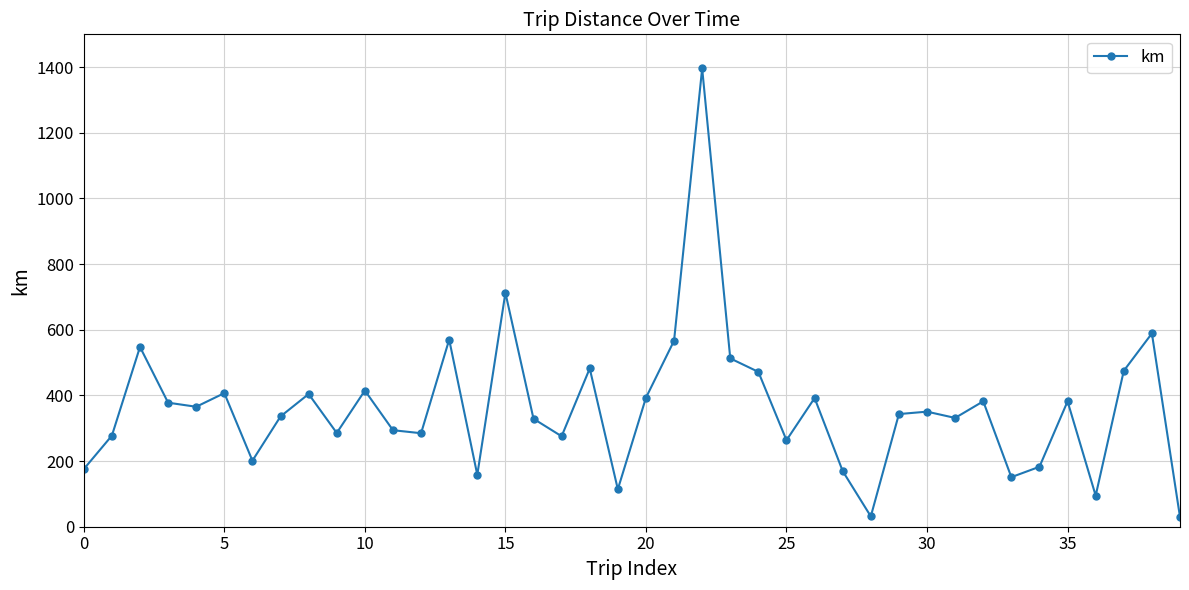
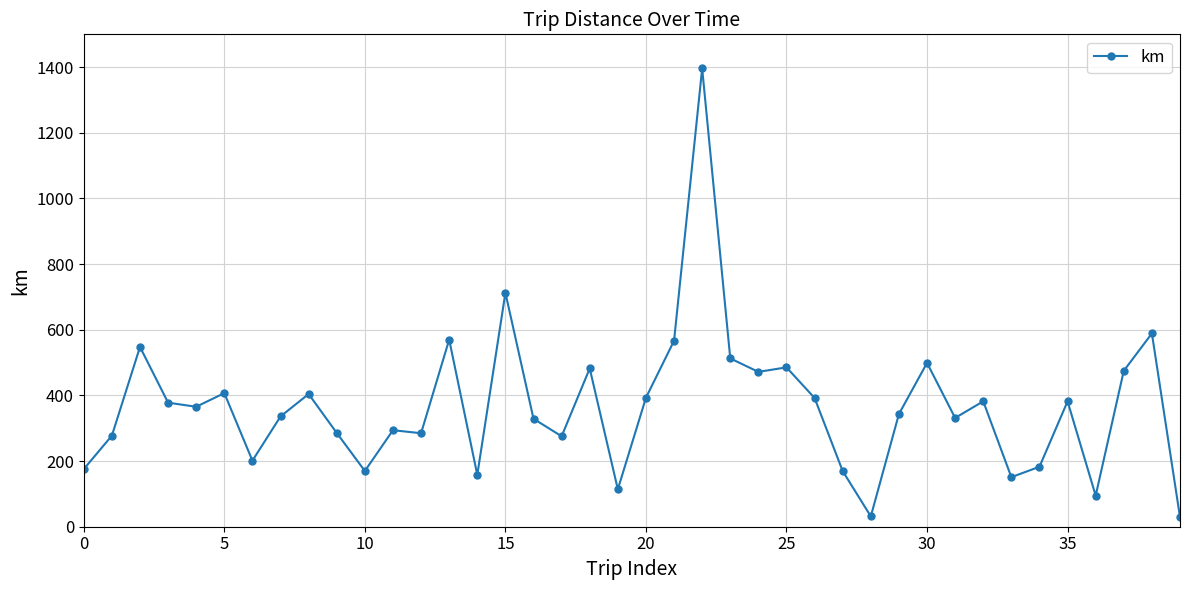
10: 410 -> 170
25: 260 -> 490
30: 350 -> 500
